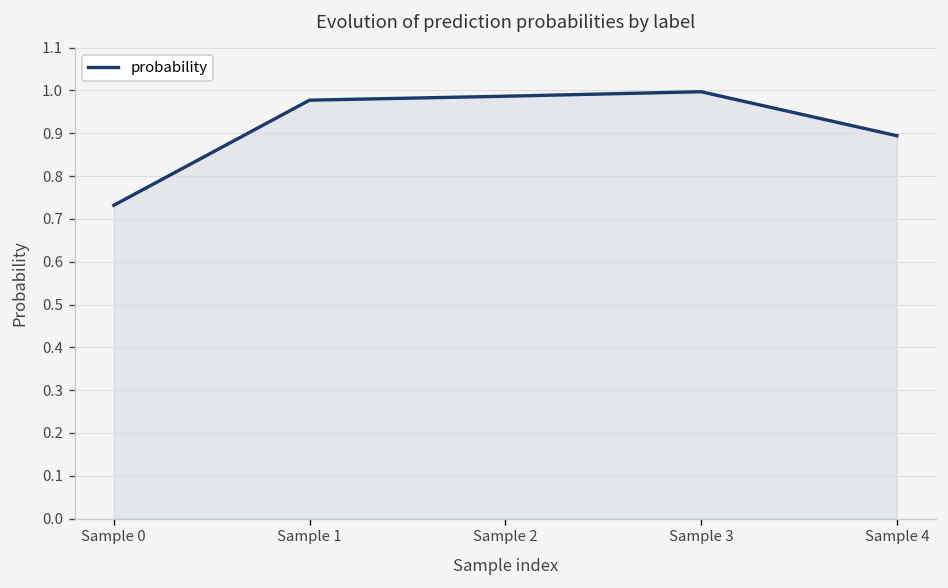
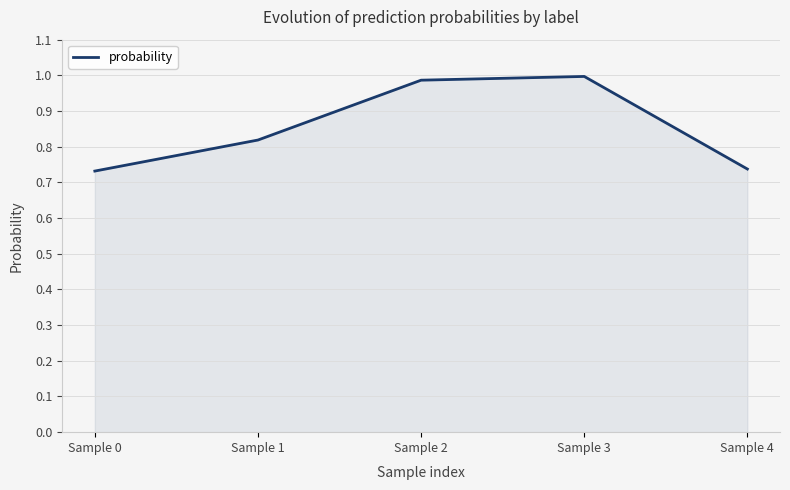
Sample 1: 0.98 -> 0.82
Sample 4: 0.89 -> 0.74
